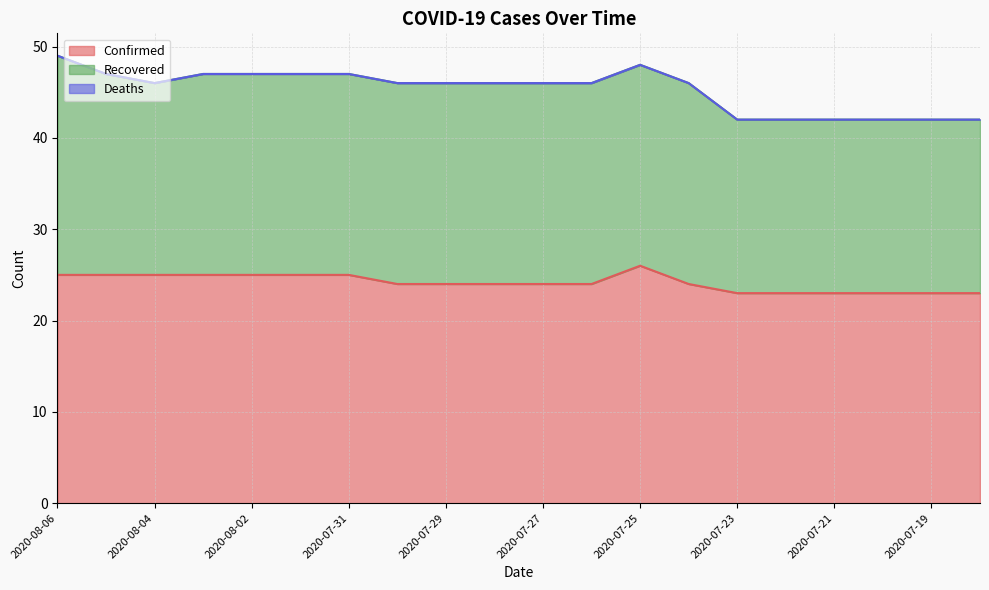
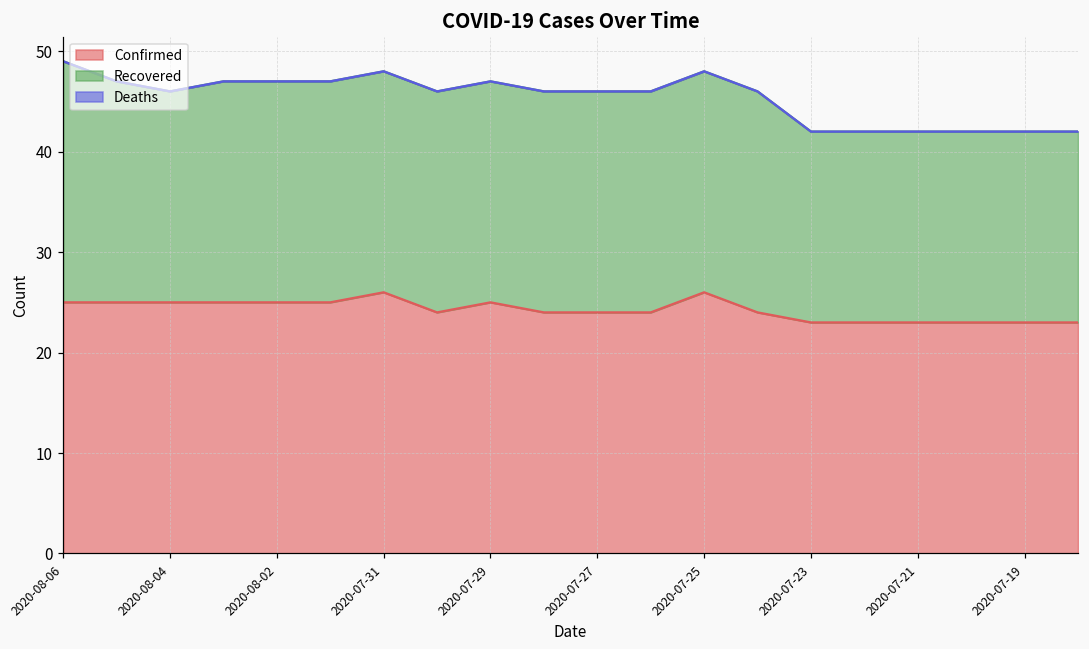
Confirmed, 2020-07-31: 25 -> 26
Confirmed, 2020-07-29: 24 -> 25
